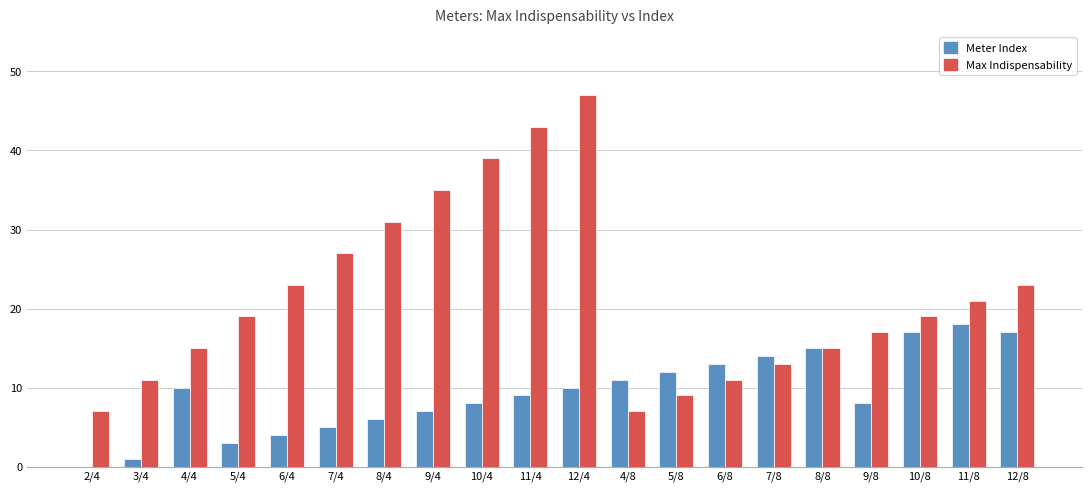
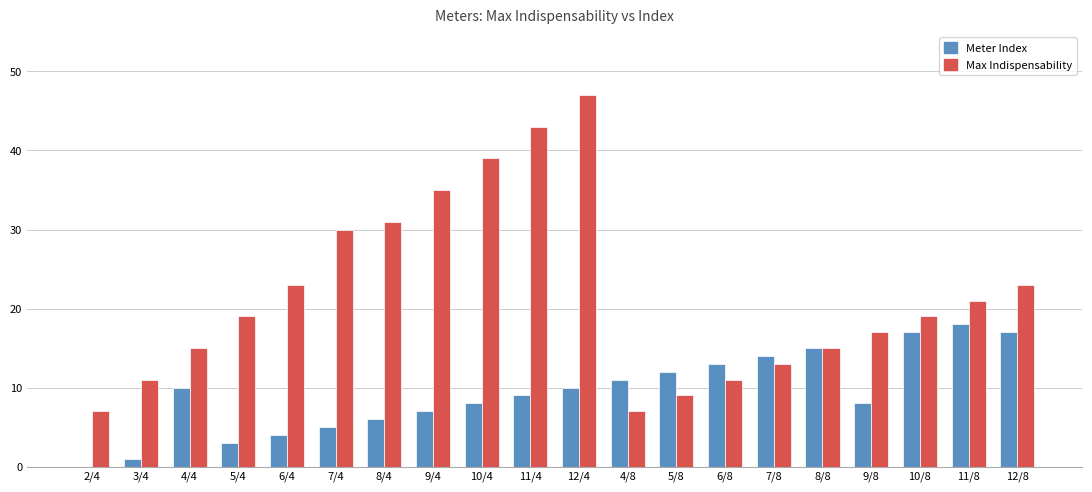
Max Indispensability, 7/4: 27 -> 30
